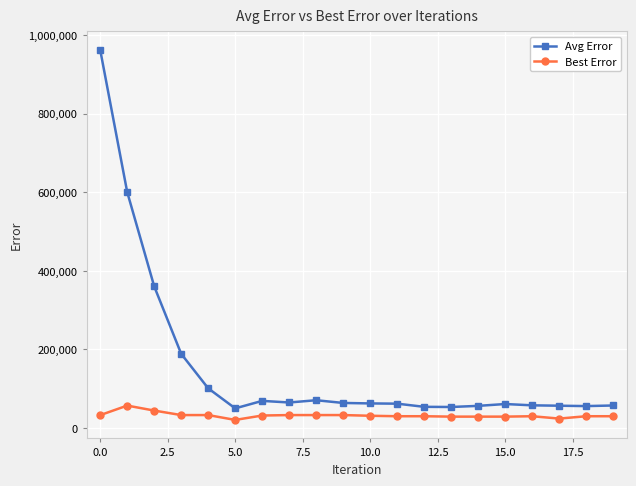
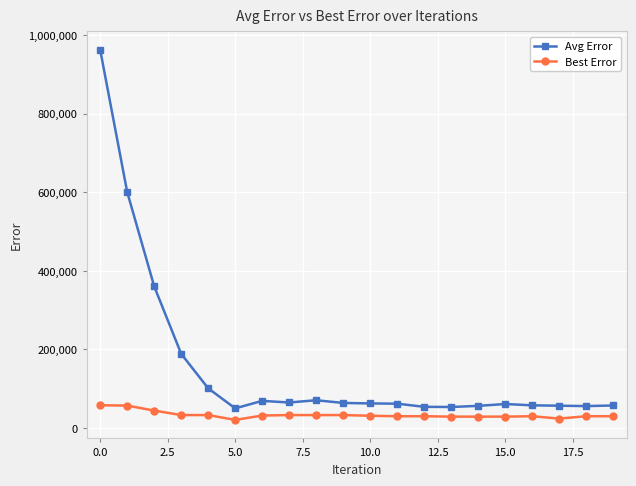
Best Error, 0.0: 30,000 -> 60,000
